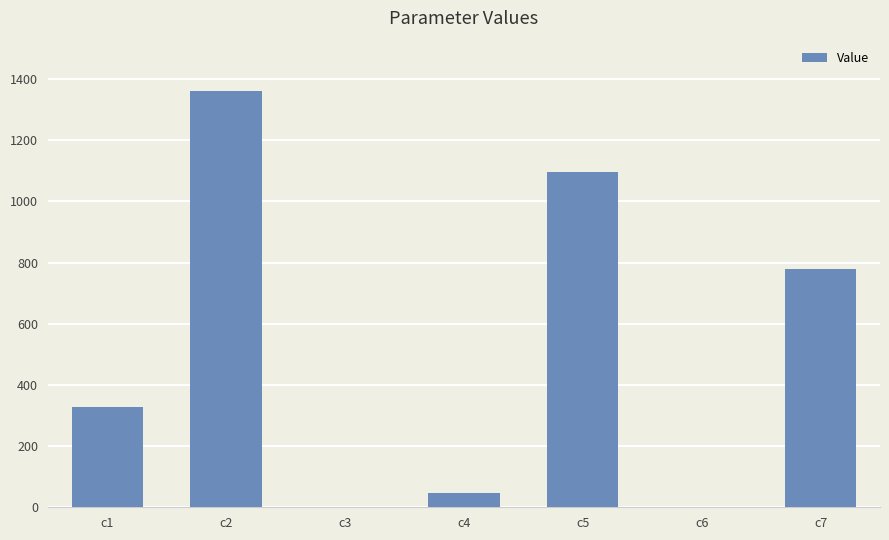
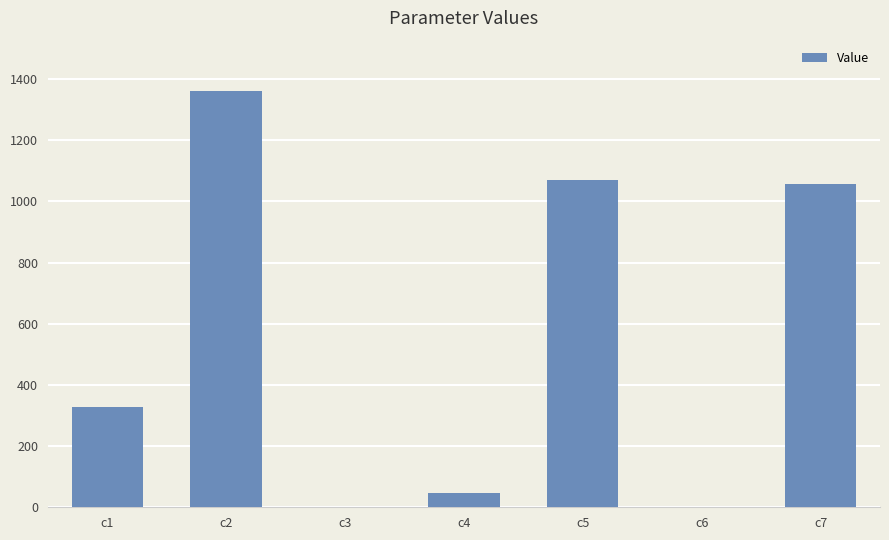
c5: 1100 -> 1070
c7: 780 -> 1060
